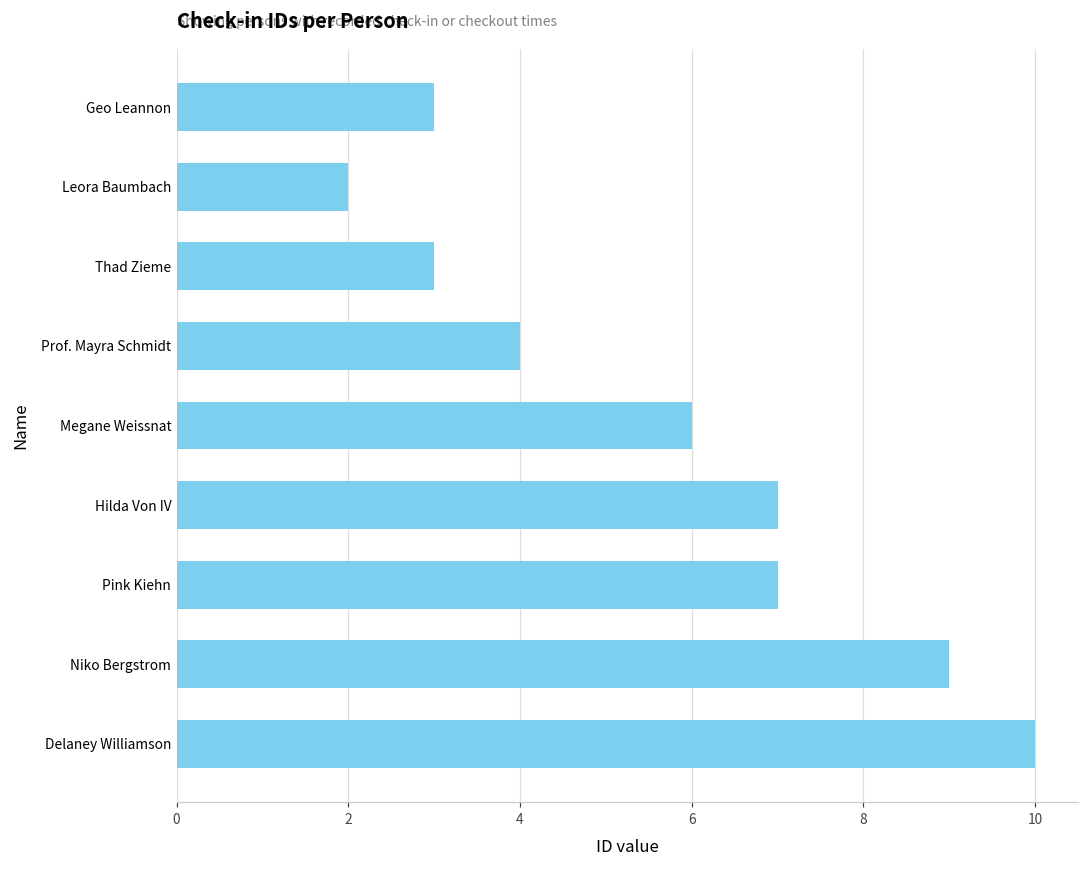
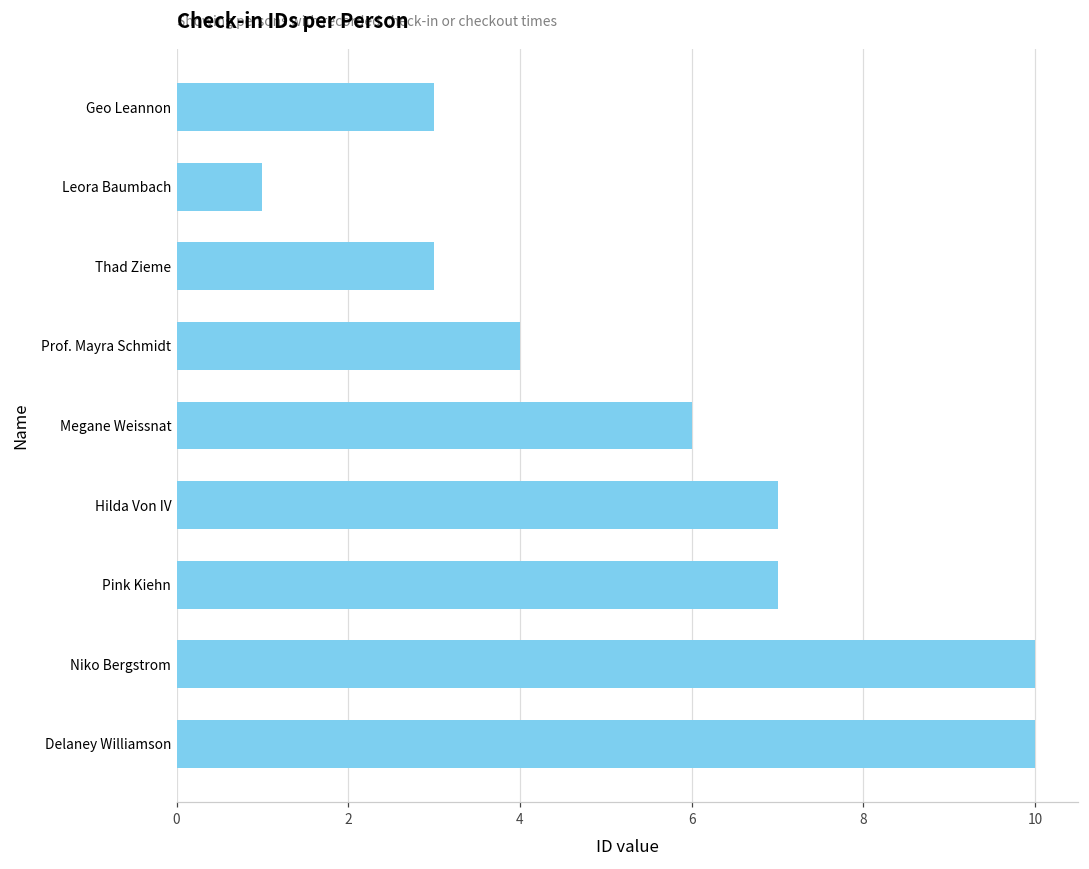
Leora Baumbach: 2 -> 1
Niko Bergstrom: 9 -> 10
